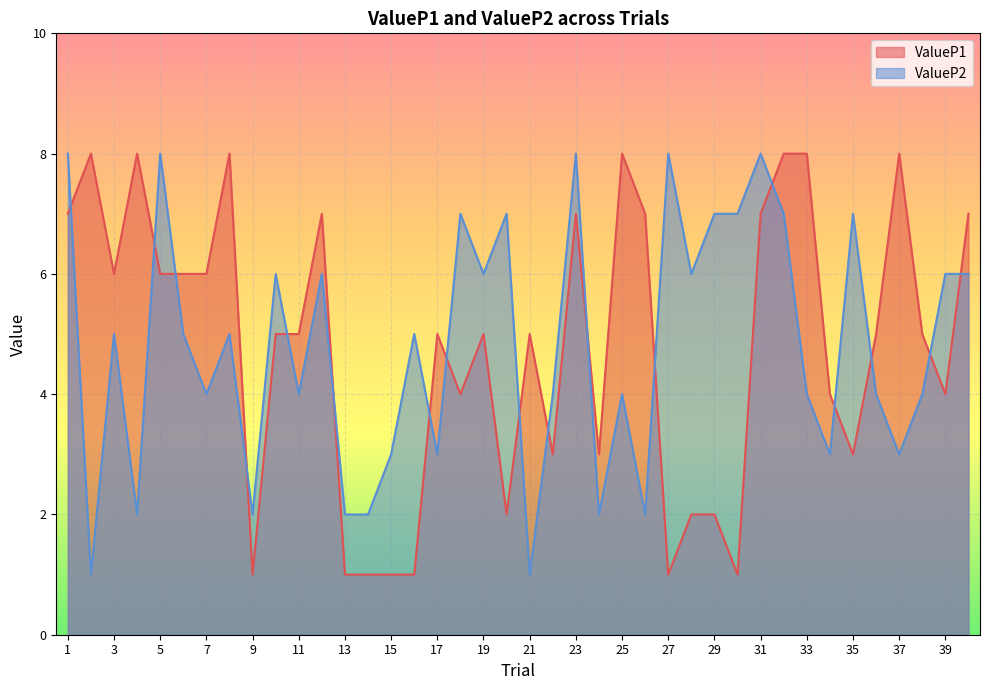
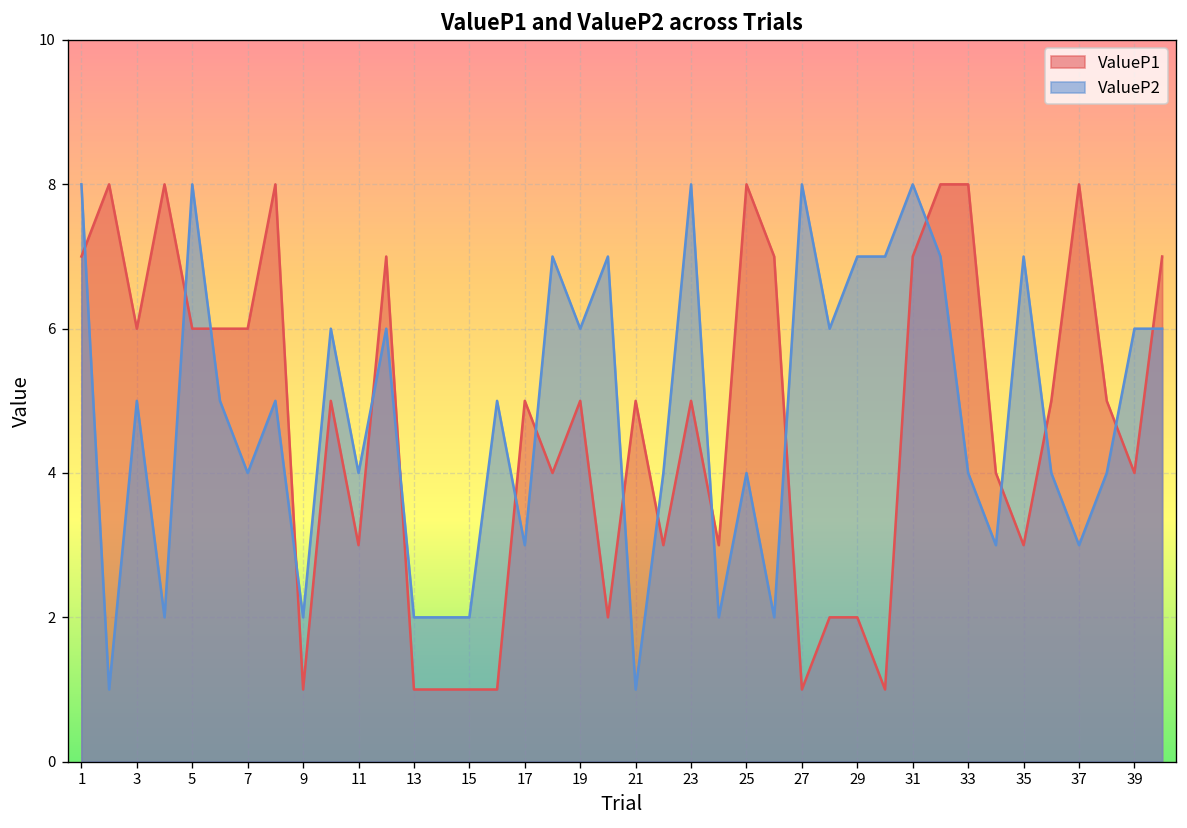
ValueP1, 11: 5 -> 3
ValueP2, 15: 3 -> 2
ValueP1, 23: 7 -> 5
